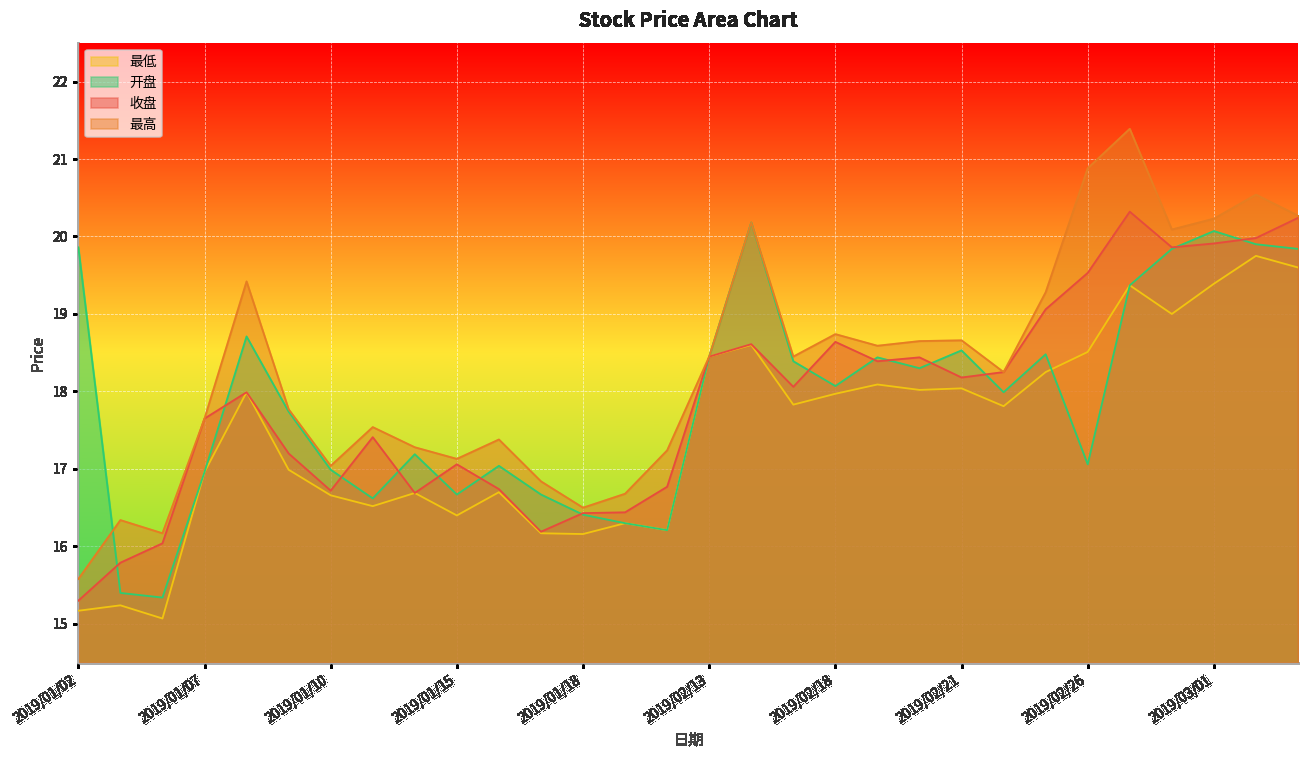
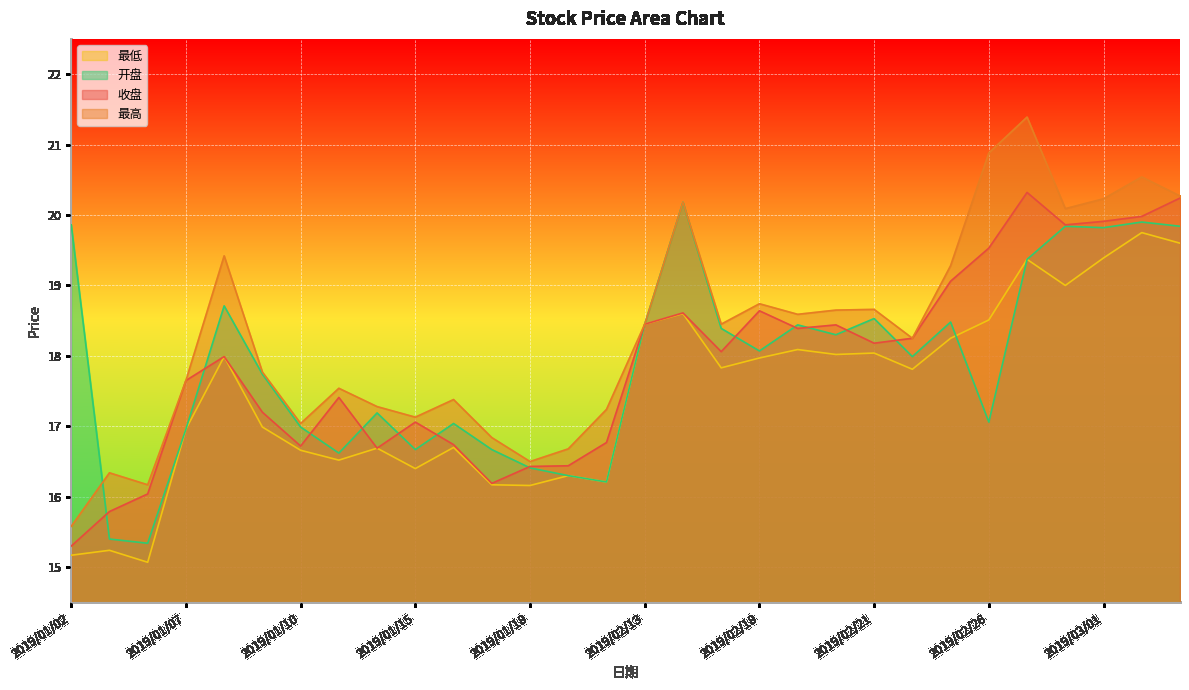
开盘, 2019/03/01: 20.1 -> 19.8
